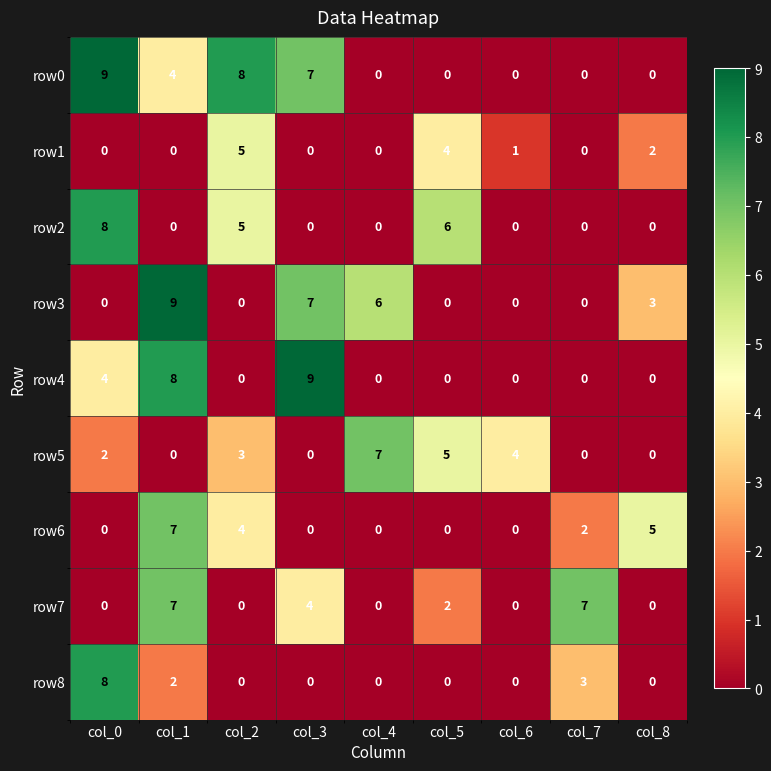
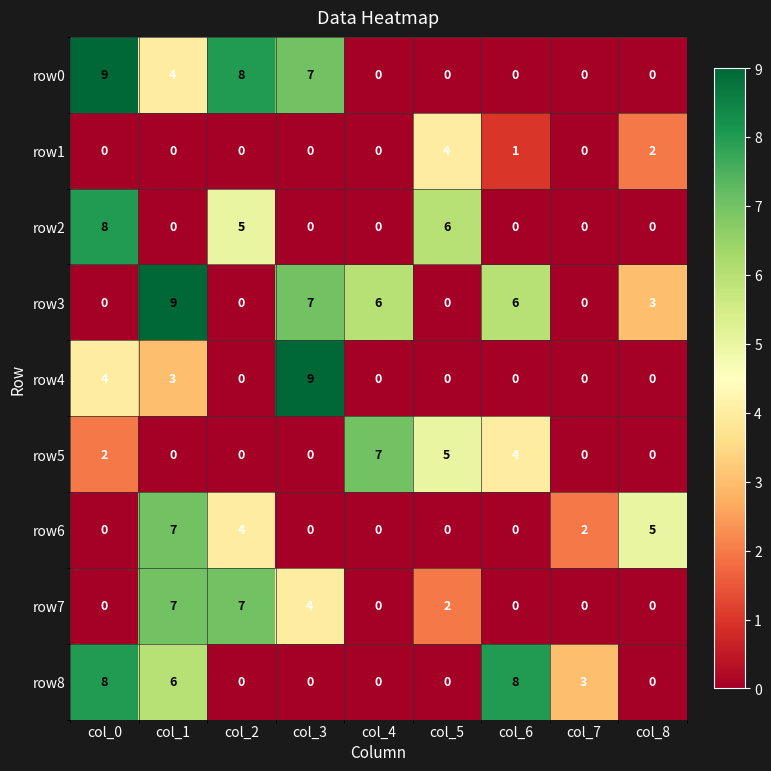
row1, col_2: 5 -> 0
row3, col_6: 0 -> 6
row4, col_1: 8 -> 3
row5, col_2: 3 -> 0
row7, col_2: 0 -> 7
row7, col_7: 7 -> 0
row8, col_1: 2 -> 6
row8, col_6: 0 -> 8
